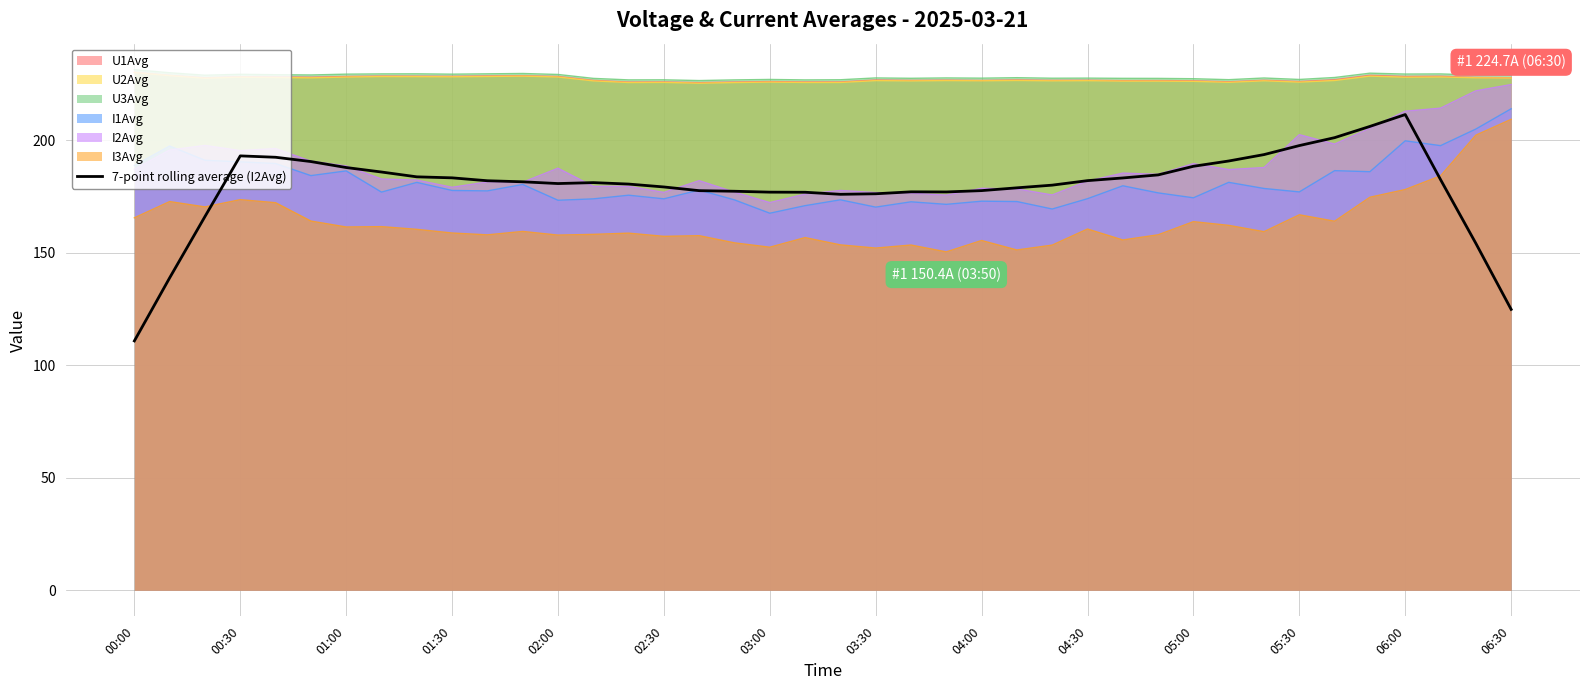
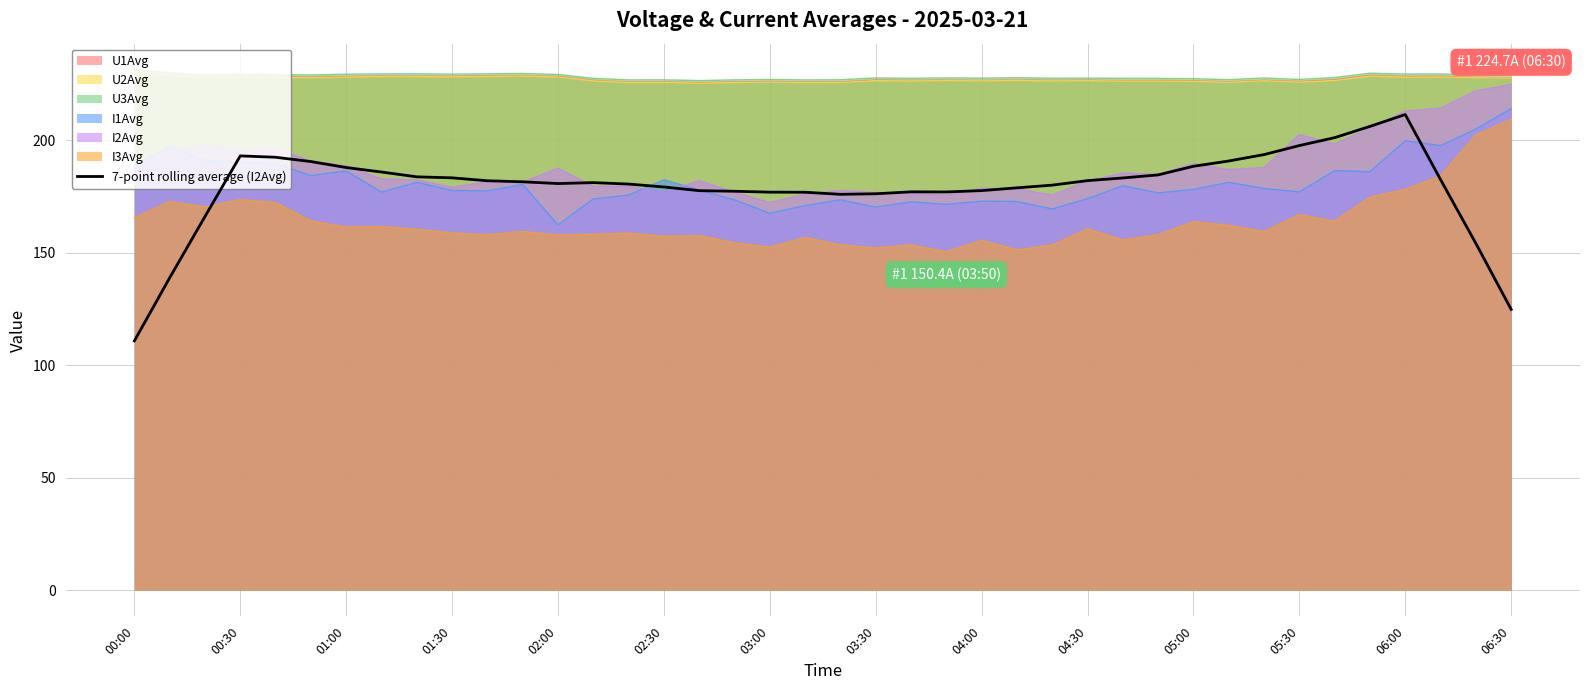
I1Avg, 02:00: 173 -> 162
I1Avg, 02:30: 174 -> 182
I1Avg, 05:00: 174 -> 178
